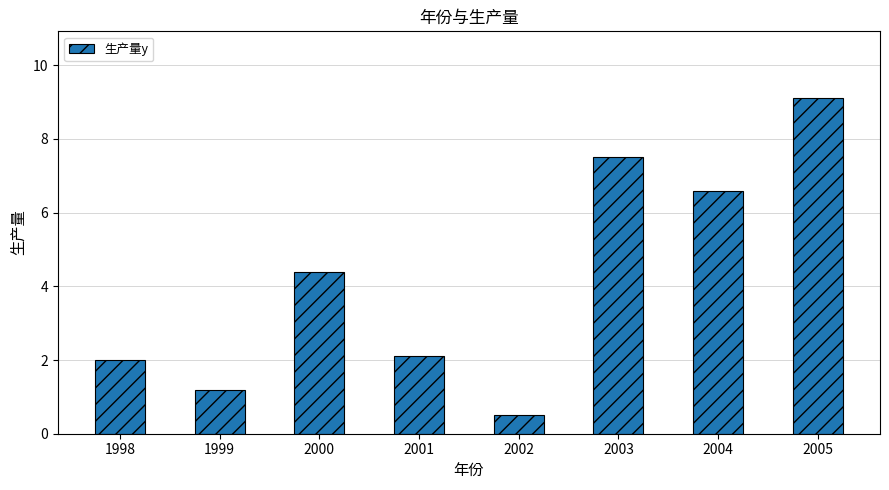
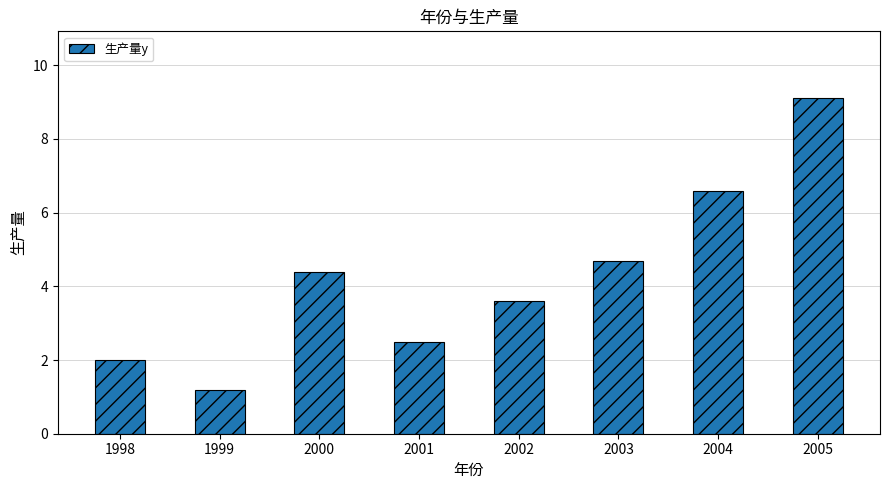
2001: 2.1 -> 2.5
2002: 0.5 -> 3.6
2003: 7.5 -> 4.7
